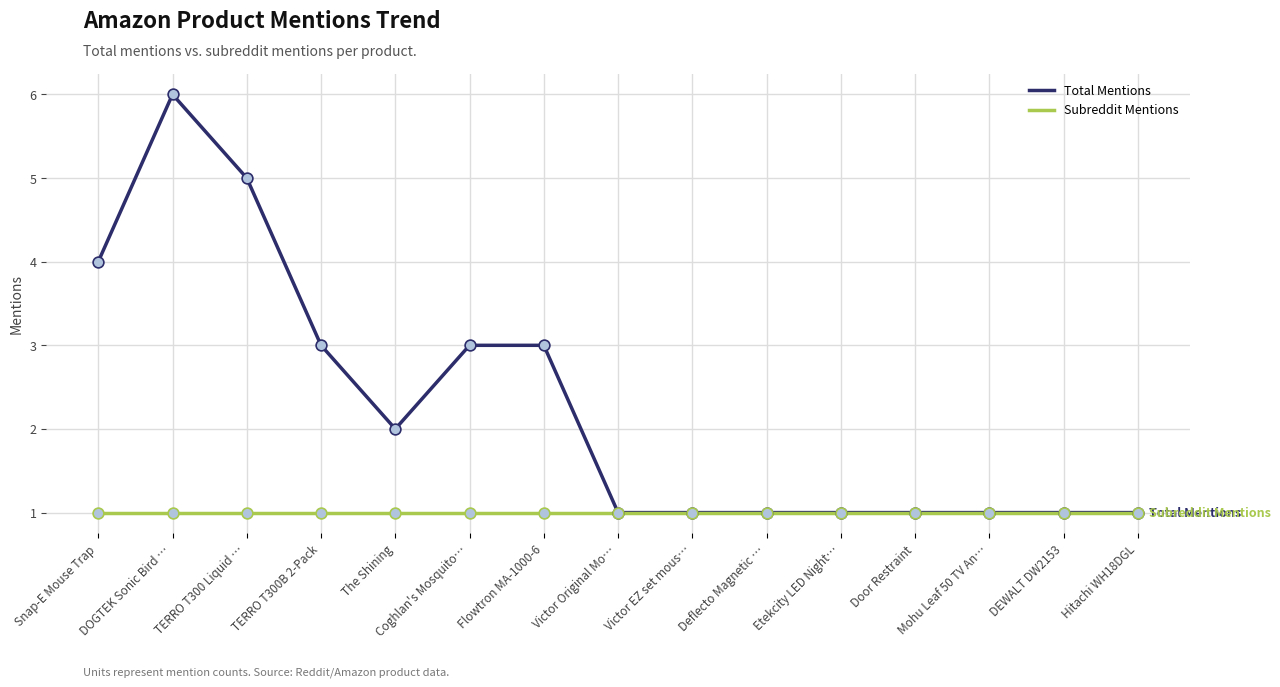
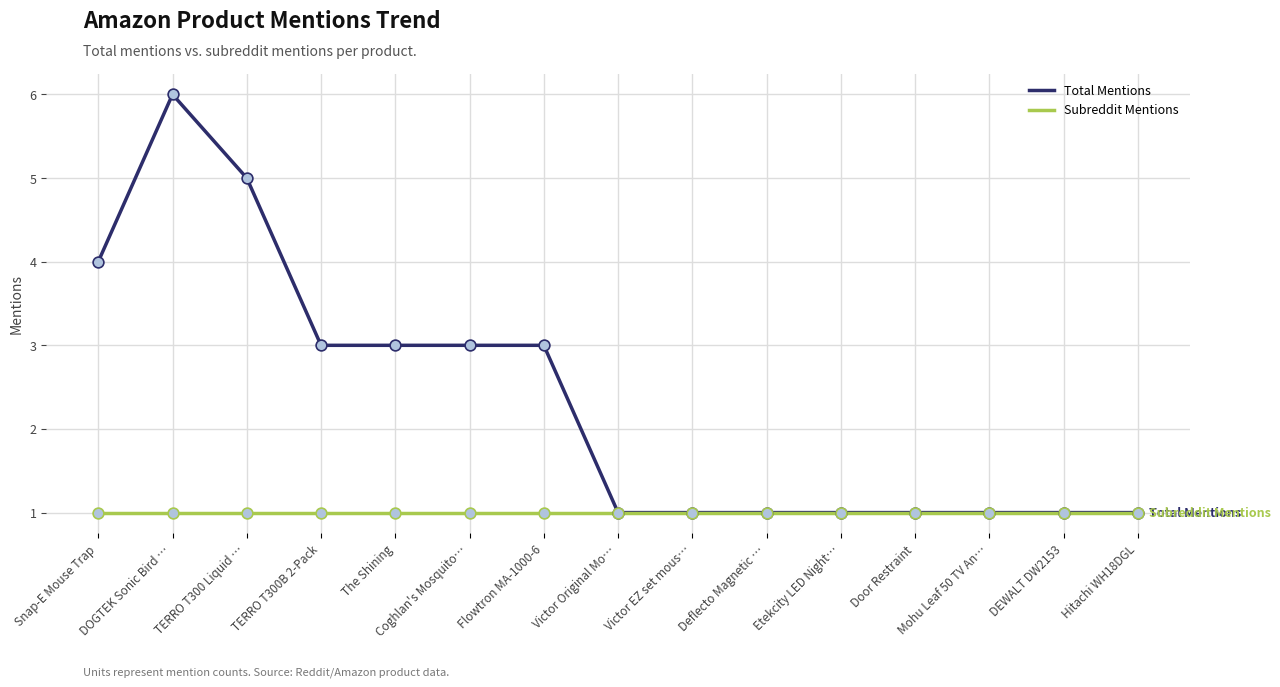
Total Mentions, The Shining: 2 -> 3
